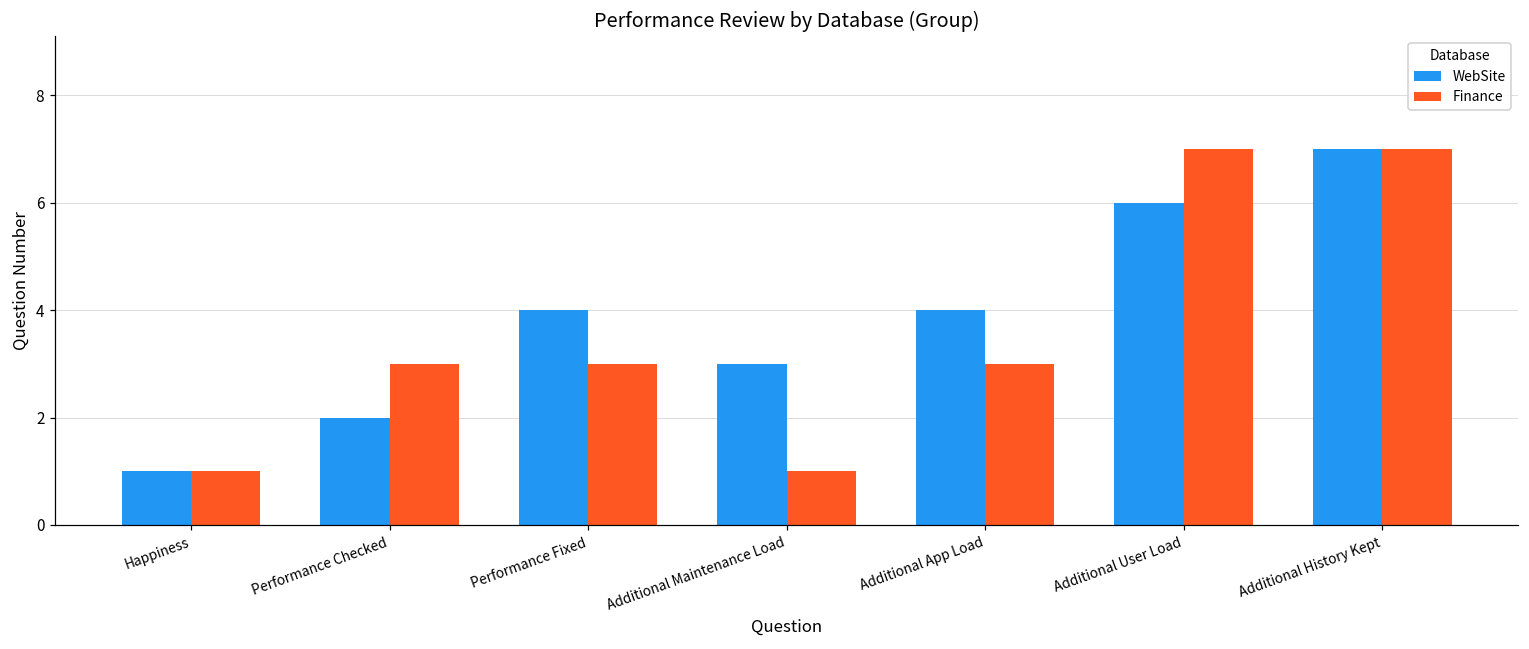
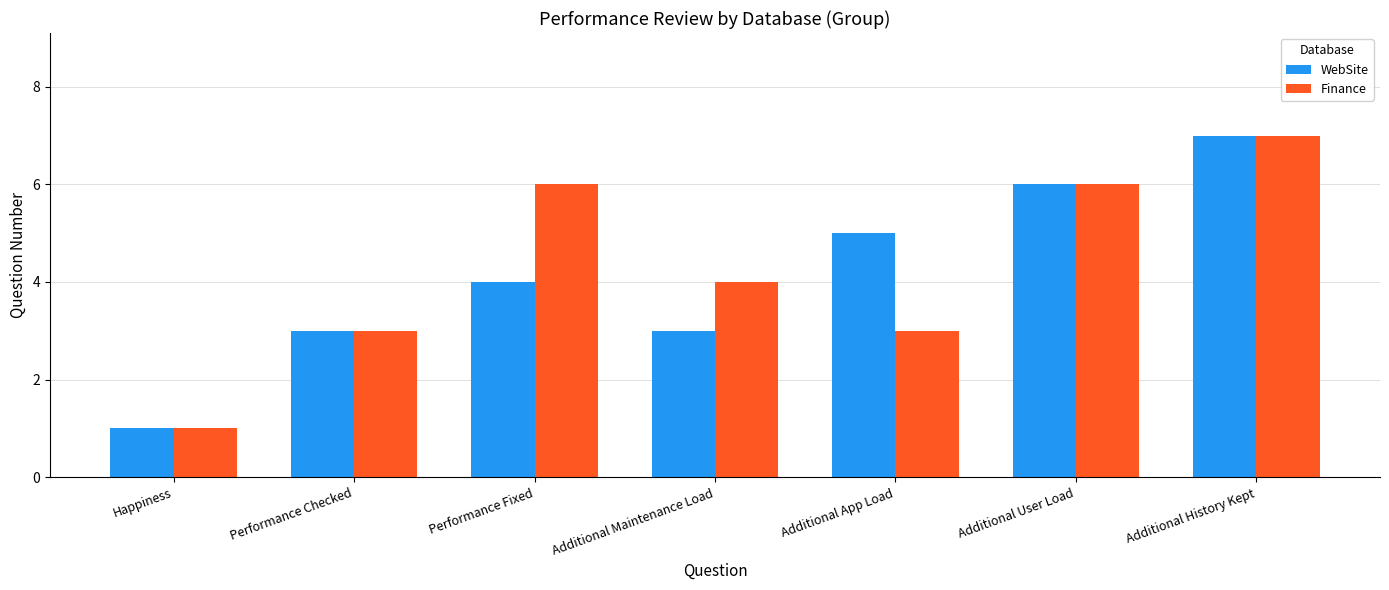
WebSite, Performance Checked: 2 -> 3
Finance, Performance Fixed: 3 -> 6
Finance, Additional Maintenance Load: 1 -> 4
WebSite, Additional App Load: 4 -> 5
Finance, Additional User Load: 7 -> 6
